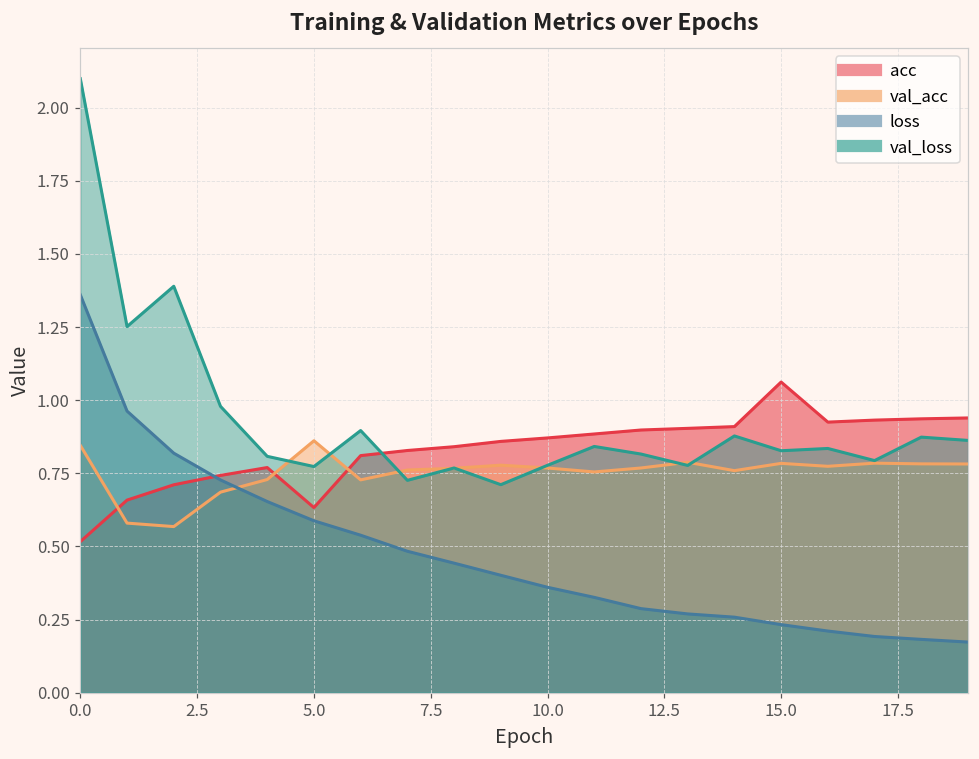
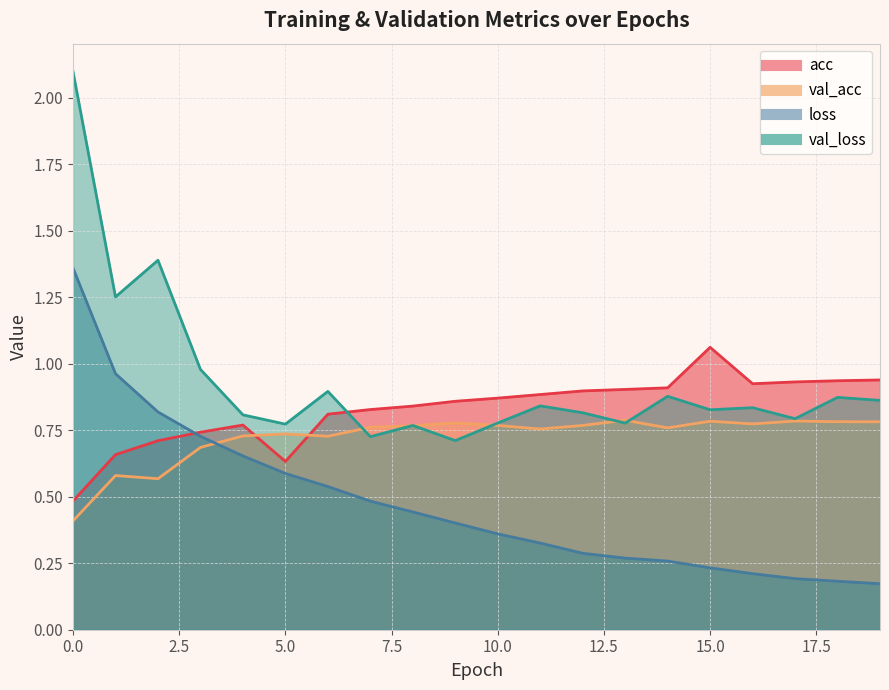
acc, 0.0: 0.52 -> 0.48
val_acc, 0.0: 0.85 -> 0.41
val_acc, 5.0: 0.86 -> 0.74
